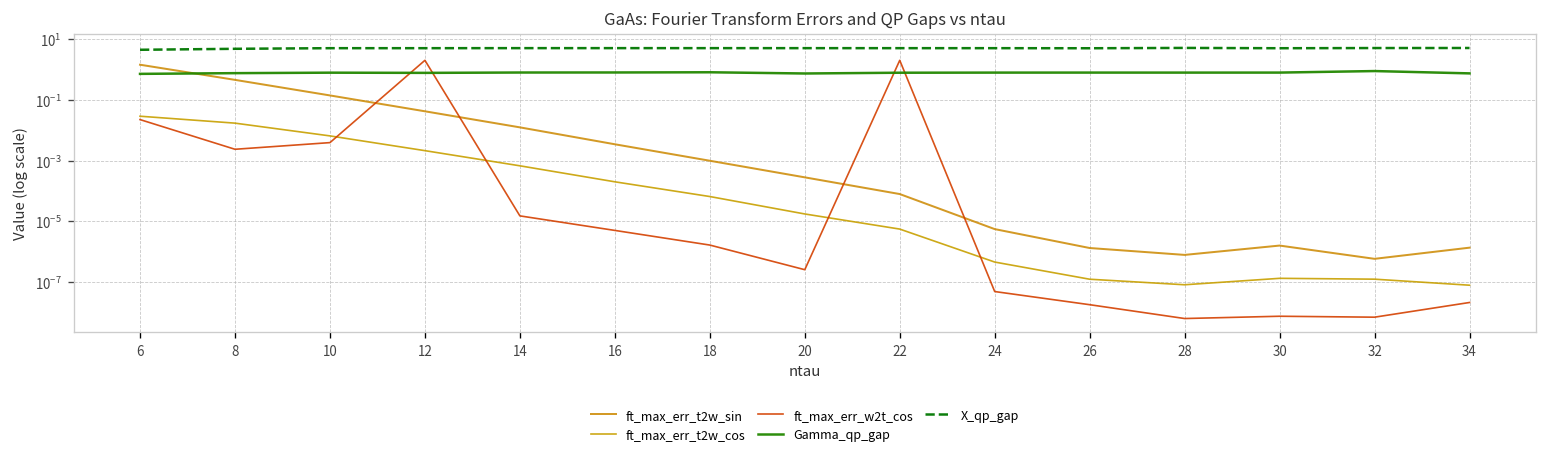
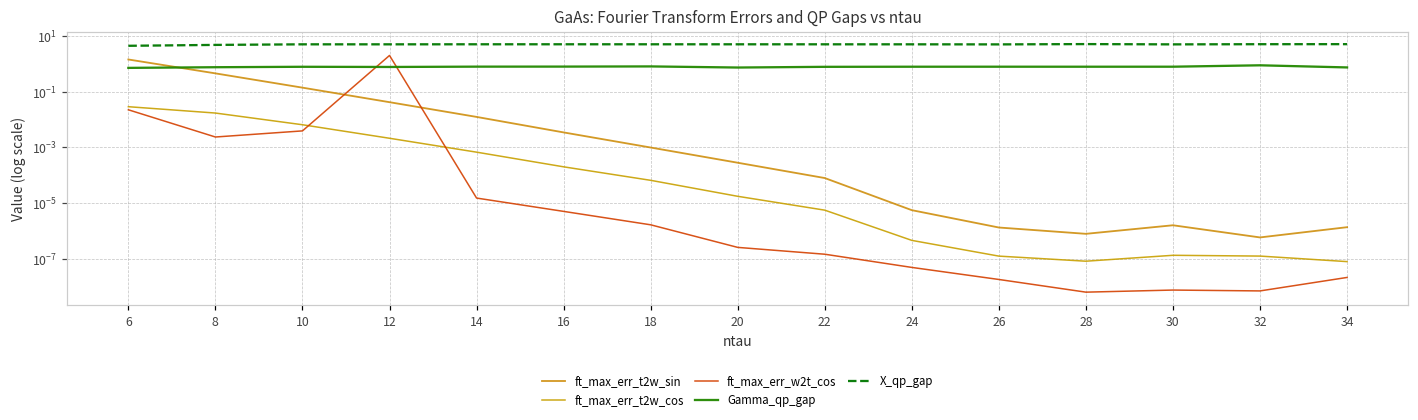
ft_max_err_w2t_cos, 22: 2 -> 0
